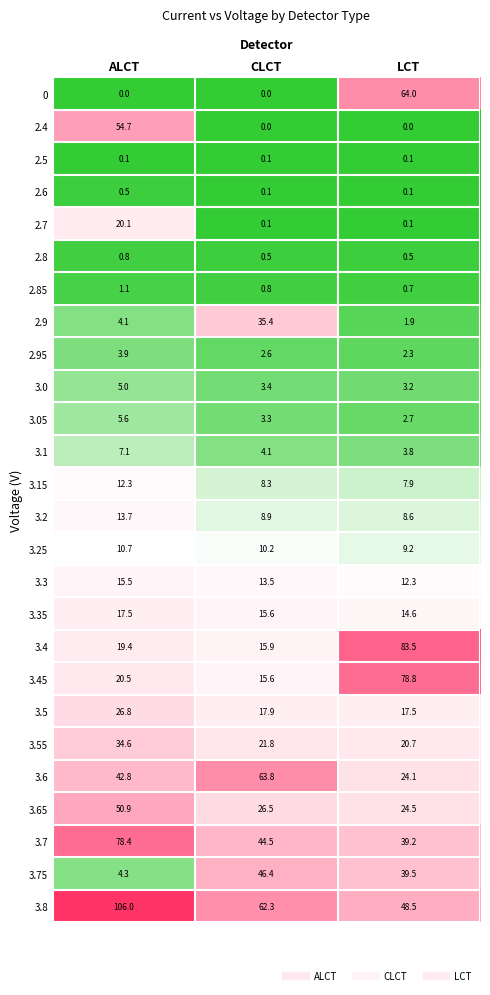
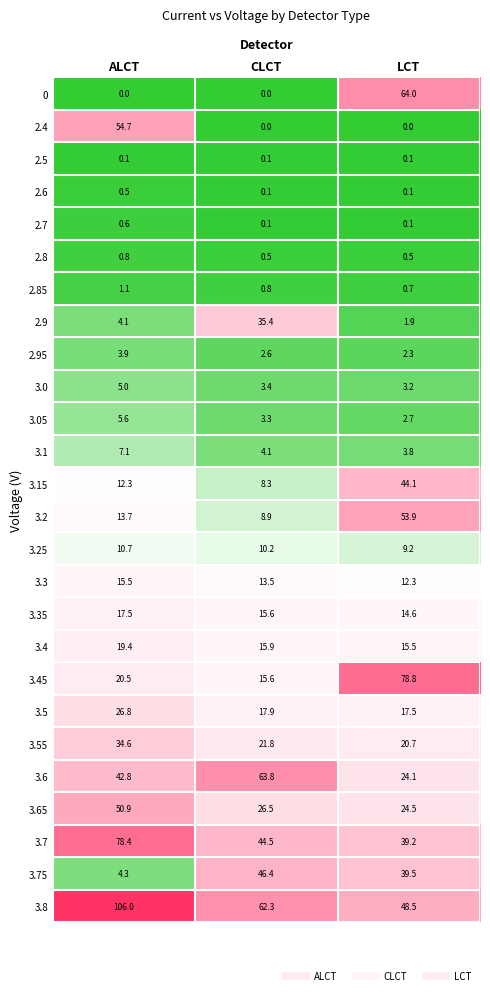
2.7, ALCT: 20.1 -> 0.6
3.15, LCT: 7.9 -> 44.1
3.2, LCT: 8.6 -> 53.9
3.4, LCT: 83.5 -> 15.5
